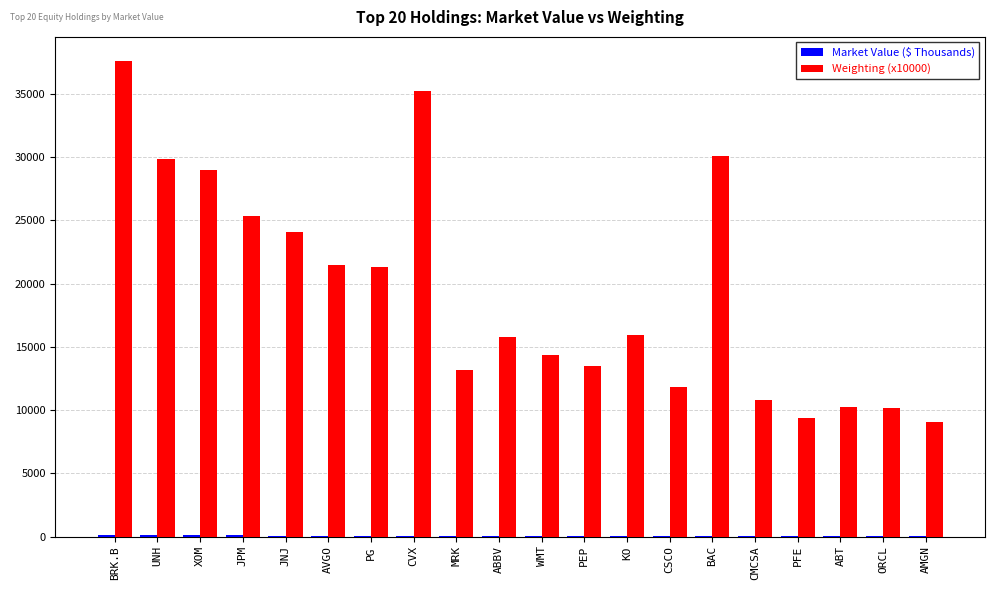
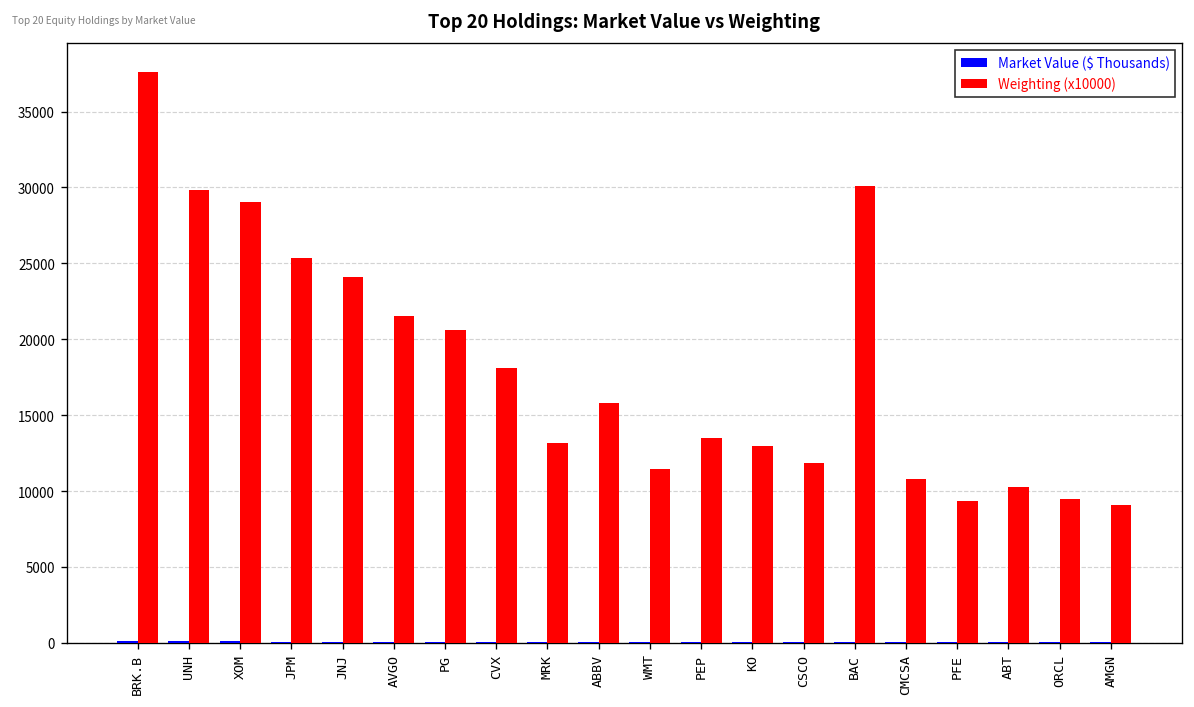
Weighting (x10000), PG: 21300 -> 20600
Weighting (x10000), CVX: 35200 -> 18100
Weighting (x10000), WMT: 14300 -> 11400
Weighting (x10000), KO: 15900 -> 13000
Weighting (x10000), ORCL: 10100 -> 9500
